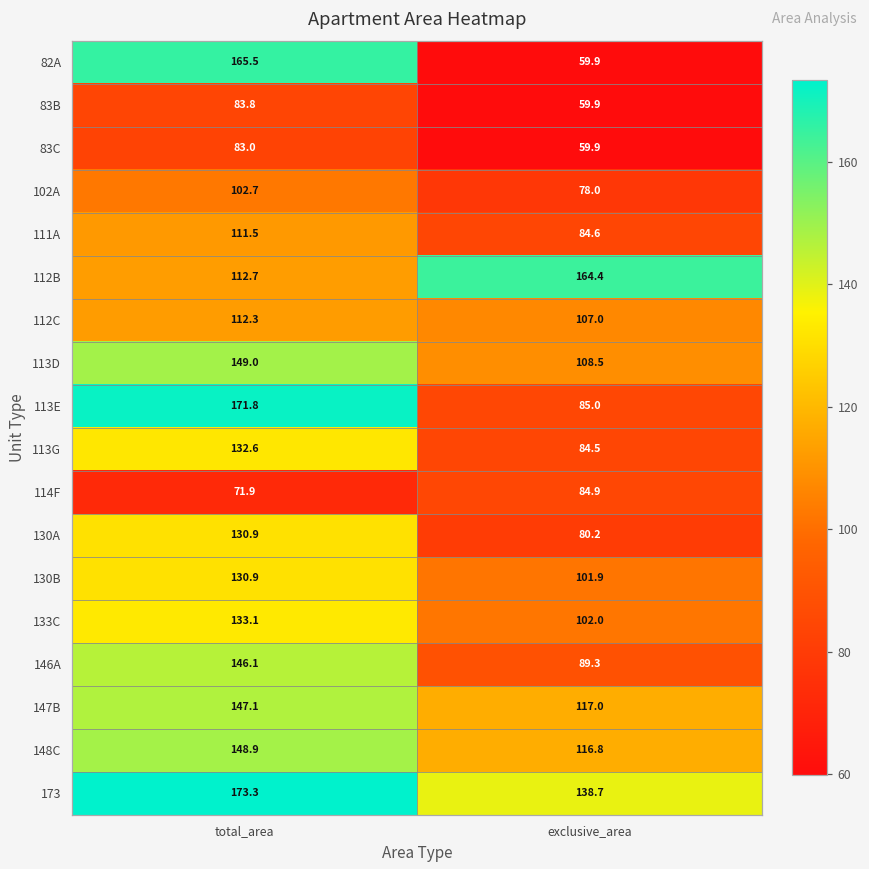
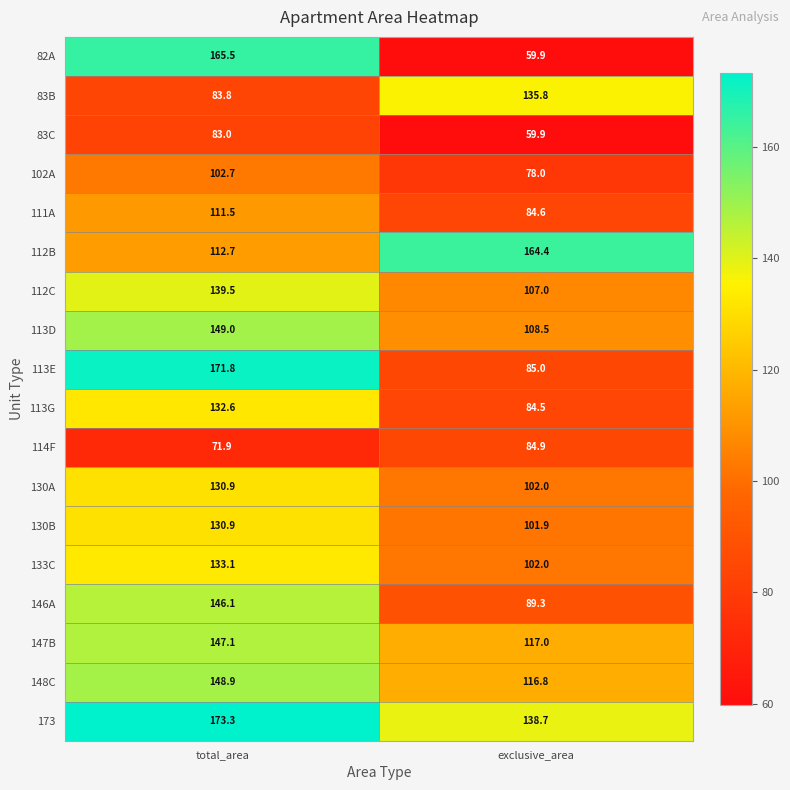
83B, exclusive_area: 59.9 -> 135.8
112C, total_area: 112.3 -> 139.5
130A, exclusive_area: 80.2 -> 102.0
